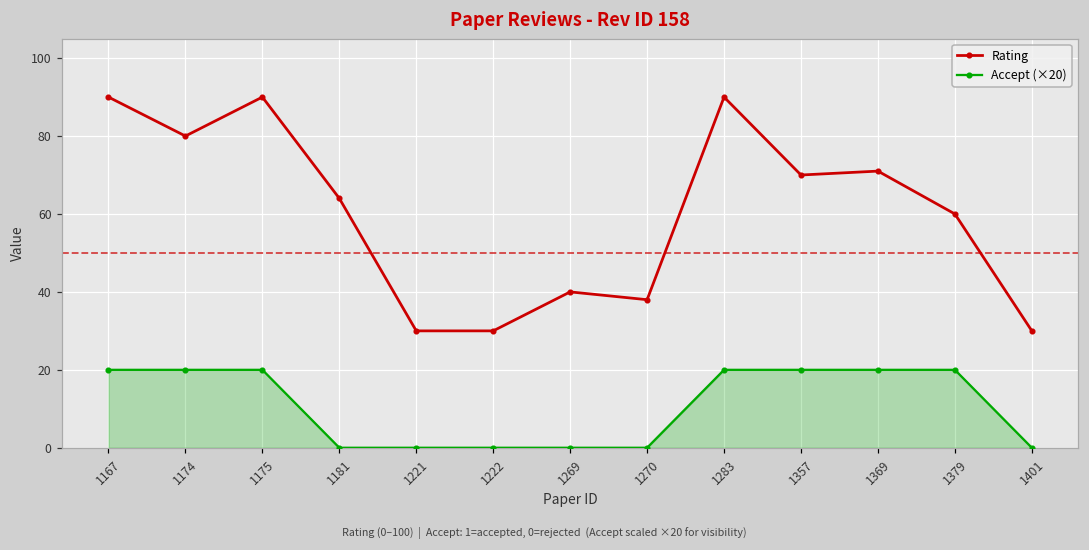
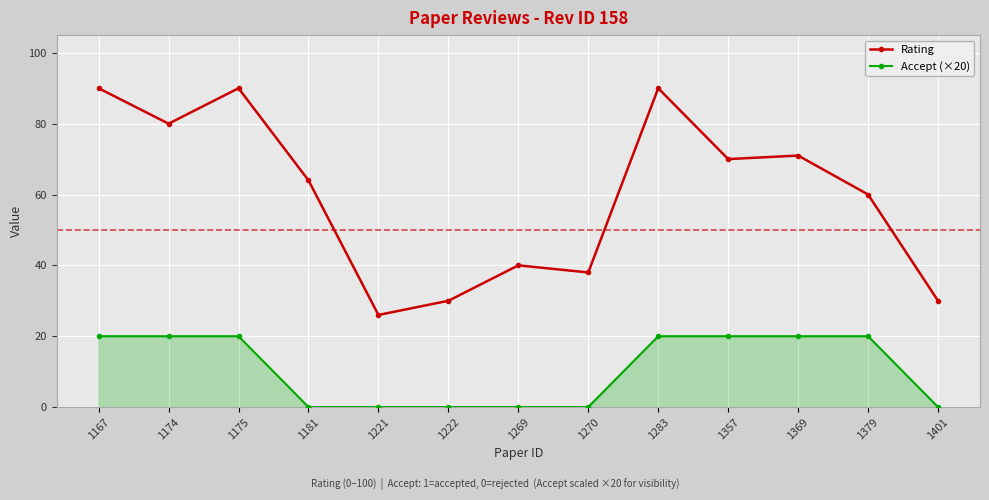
Rating, 1221: 30 -> 26
